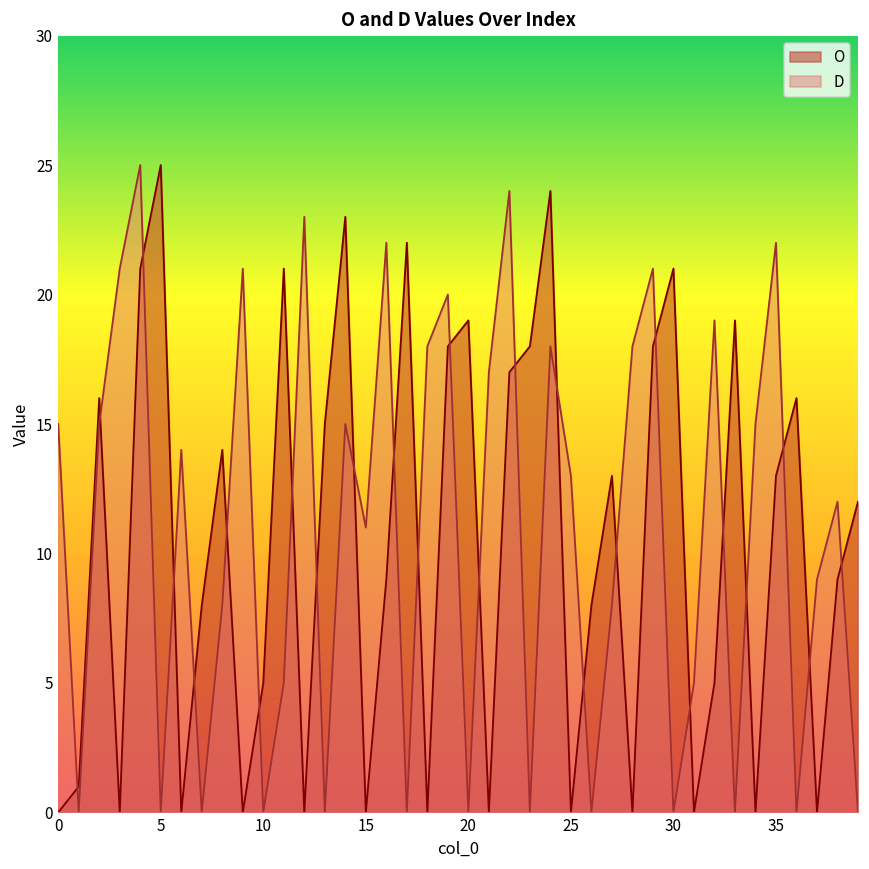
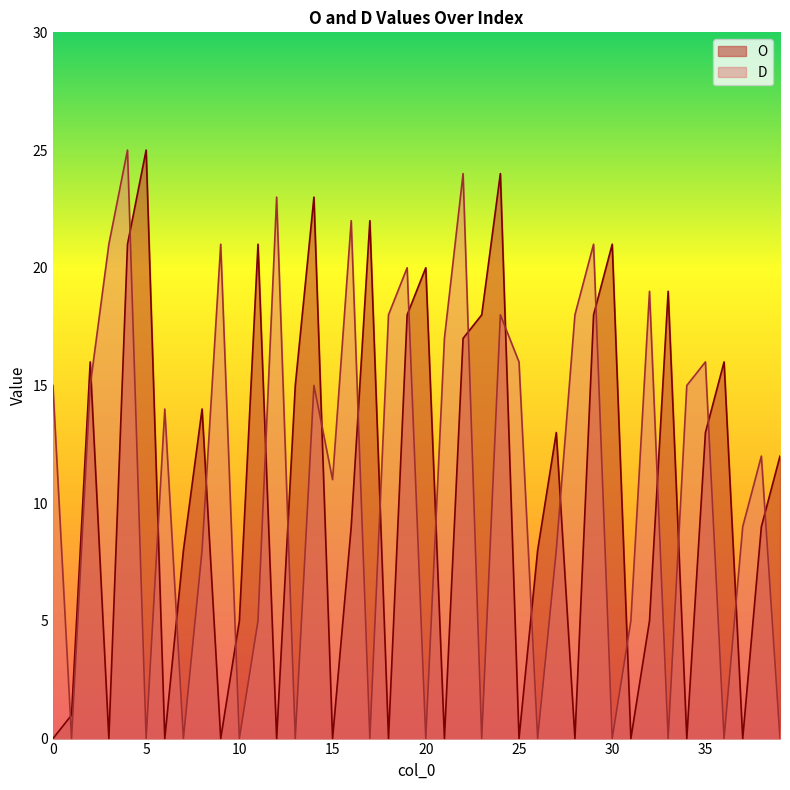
O, 20: 19 -> 20
D, 25: 13 -> 16
D, 35: 22 -> 16
